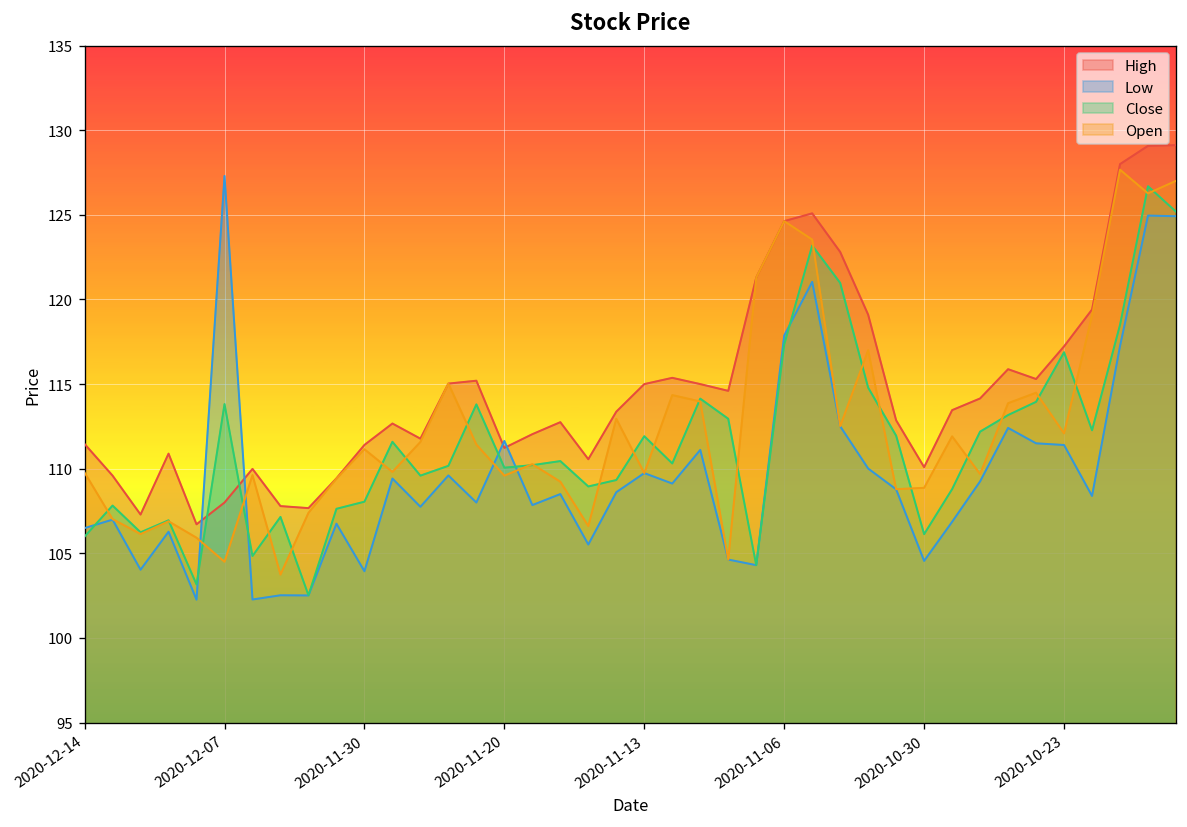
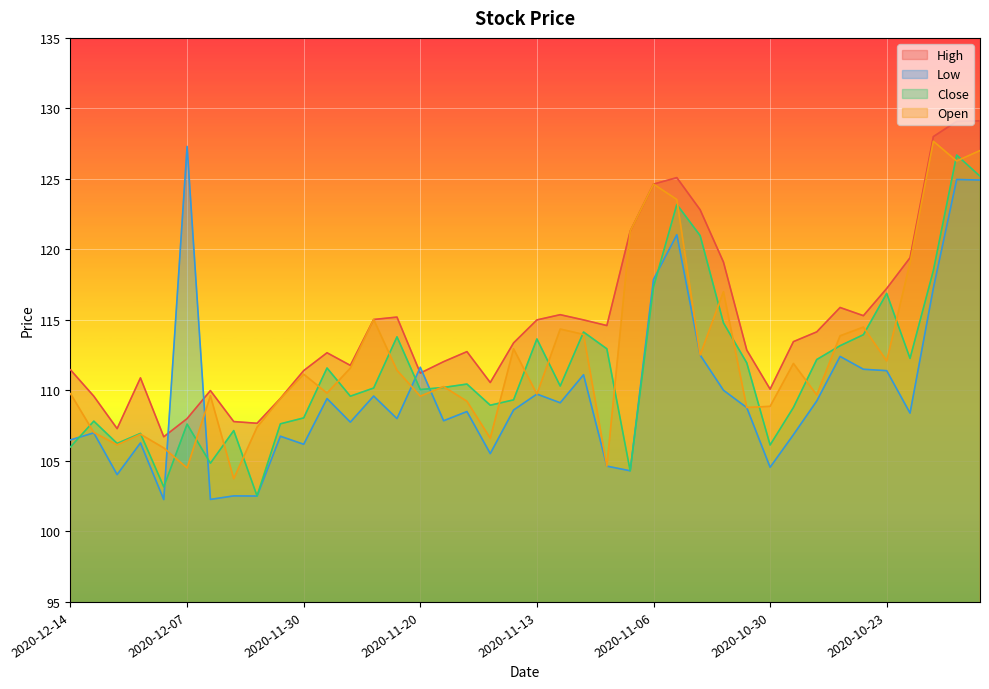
Close, 2020-12-07: 113.8 -> 107.6
Low, 2020-11-30: 103.9 -> 106.2
Close, 2020-11-13: 111.9 -> 113.7
